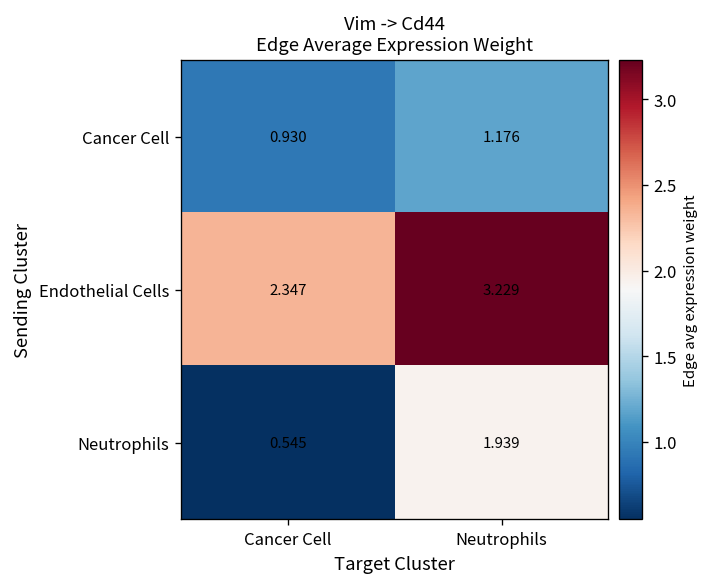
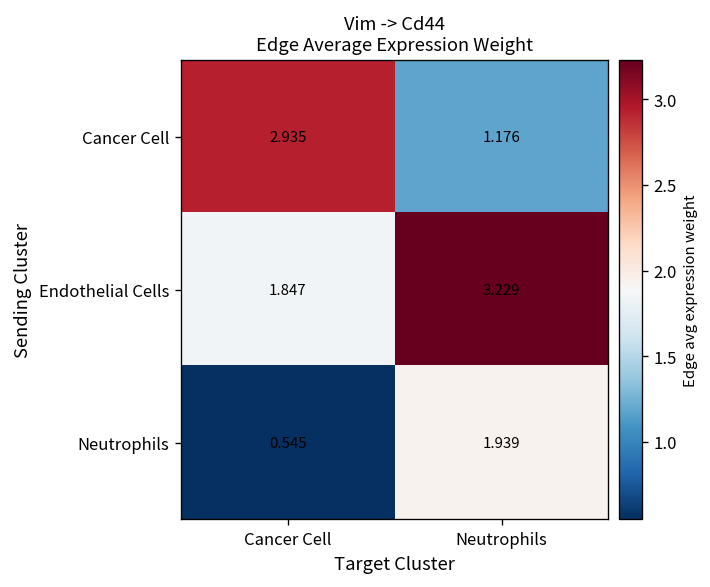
Cancer Cell, Cancer Cell: 0.930 -> 2.935
Endothelial Cells, Cancer Cell: 2.347 -> 1.847
